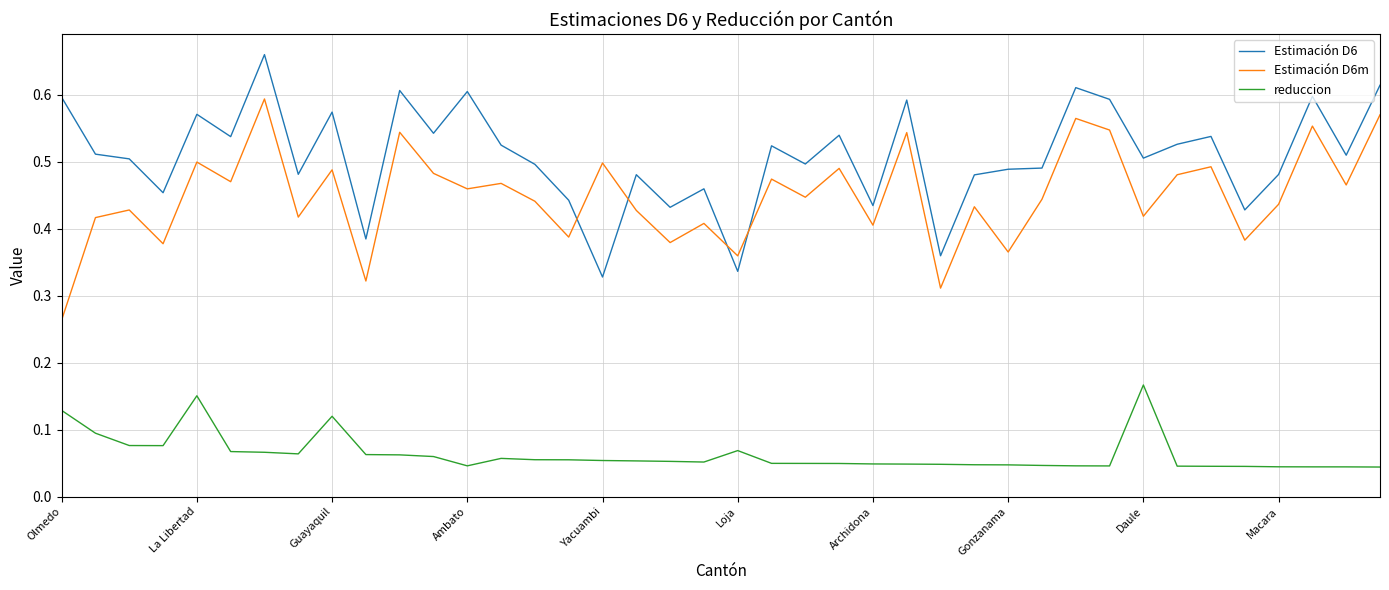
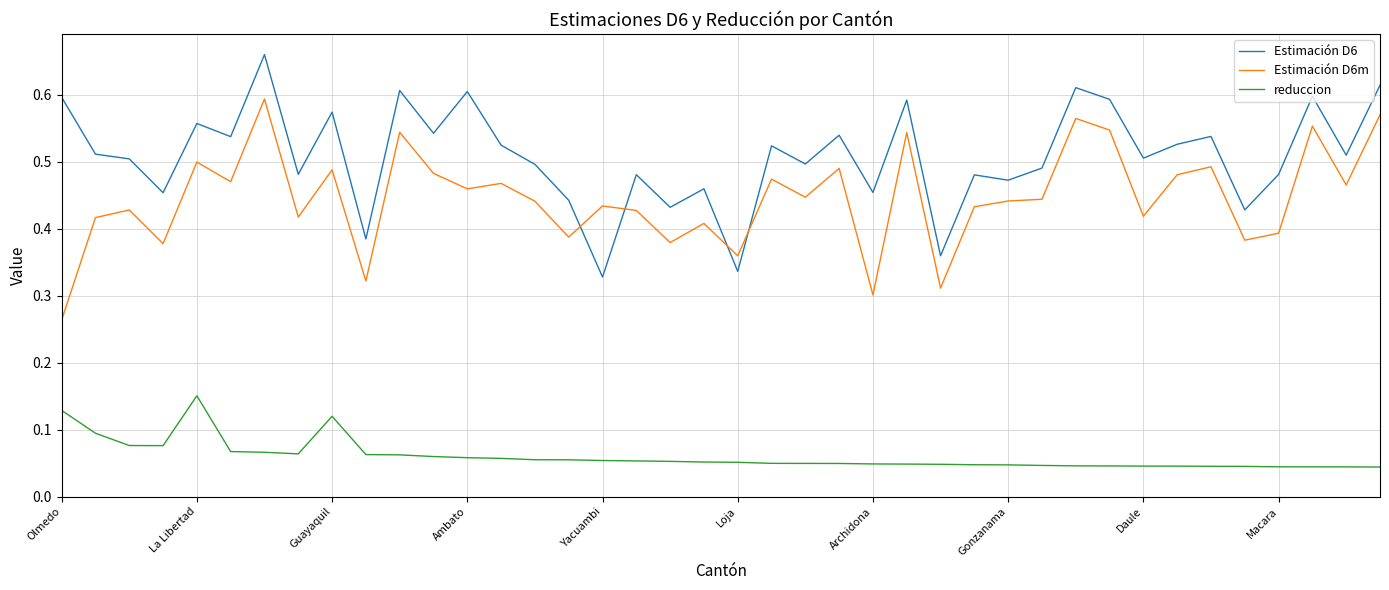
Estimación D6, La Libertad: 0.57 -> 0.56
reduccion, Ambato: 0.05 -> 0.06
Estimación D6m, Yacuambi: 0.50 -> 0.43
reduccion, Loja: 0.07 -> 0.05
Estimación D6, Archidona: 0.43 -> 0.45
Estimación D6m, Archidona: 0.41 -> 0.30
Estimación D6, Gonzanama: 0.49 -> 0.47
Estimación D6m, Gonzanama: 0.37 -> 0.44
reduccion, Daule: 0.17 -> 0.05
Estimación D6m, Macara: 0.44 -> 0.39
